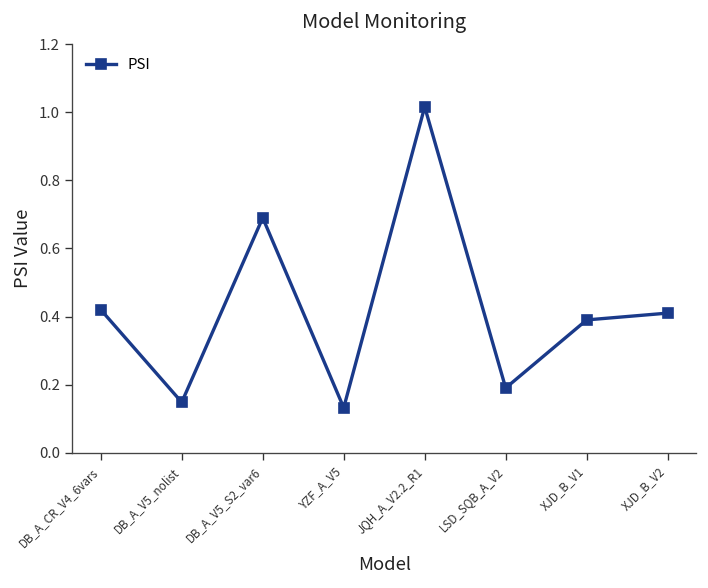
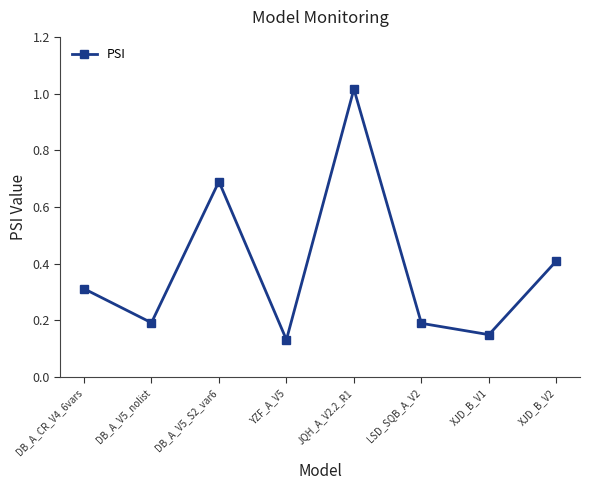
DB_A_CR_V4_6vars: 0.42 -> 0.31
DB_A_V5_nolist: 0.15 -> 0.19
XJD_B_V1: 0.39 -> 0.15
